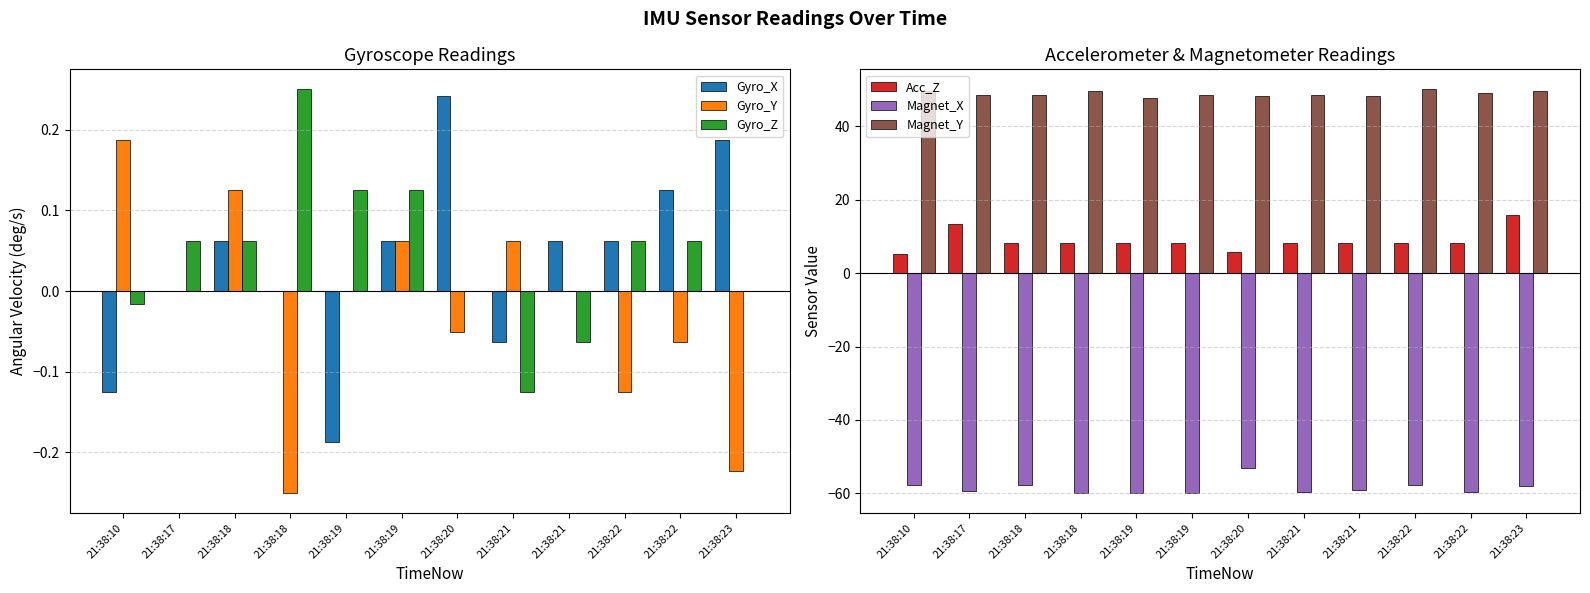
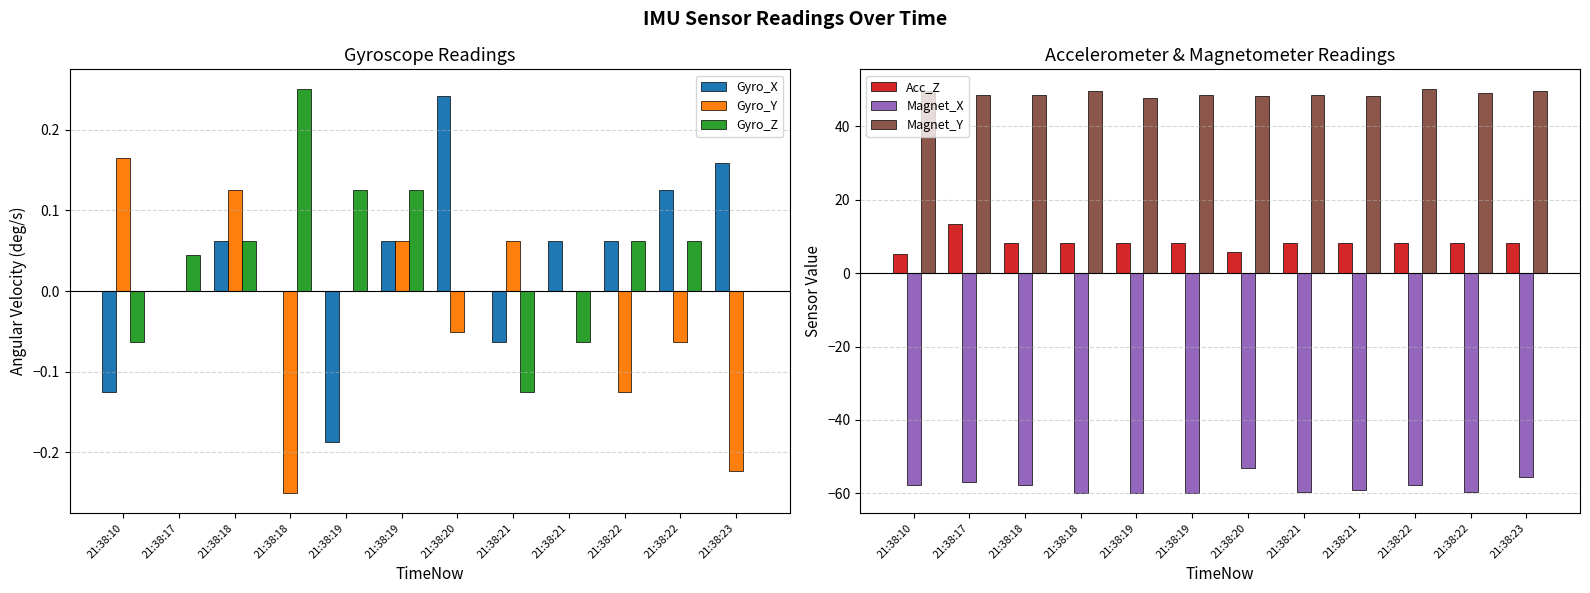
Gyroscope Readings, Gyro_Y, 21:38:10: 0.19 -> 0.17
Gyroscope Readings, Gyro_Z, 21:38:10: -0.02 -> -0.06
Gyroscope Readings, Gyro_Z, 21:38:17: 0.06 -> 0.05
Gyroscope Readings, Gyro_X, 21:38:23: 0.19 -> 0.16
Accelerometer & Magnetometer Readings, Magnet_X, 21:38:17: -59 -> -57
Accelerometer & Magnetometer Readings, Acc_Z, 21:38:23: 16 -> 8
Accelerometer & Magnetometer Readings, Magnet_X, 21:38:23: -58 -> -56
